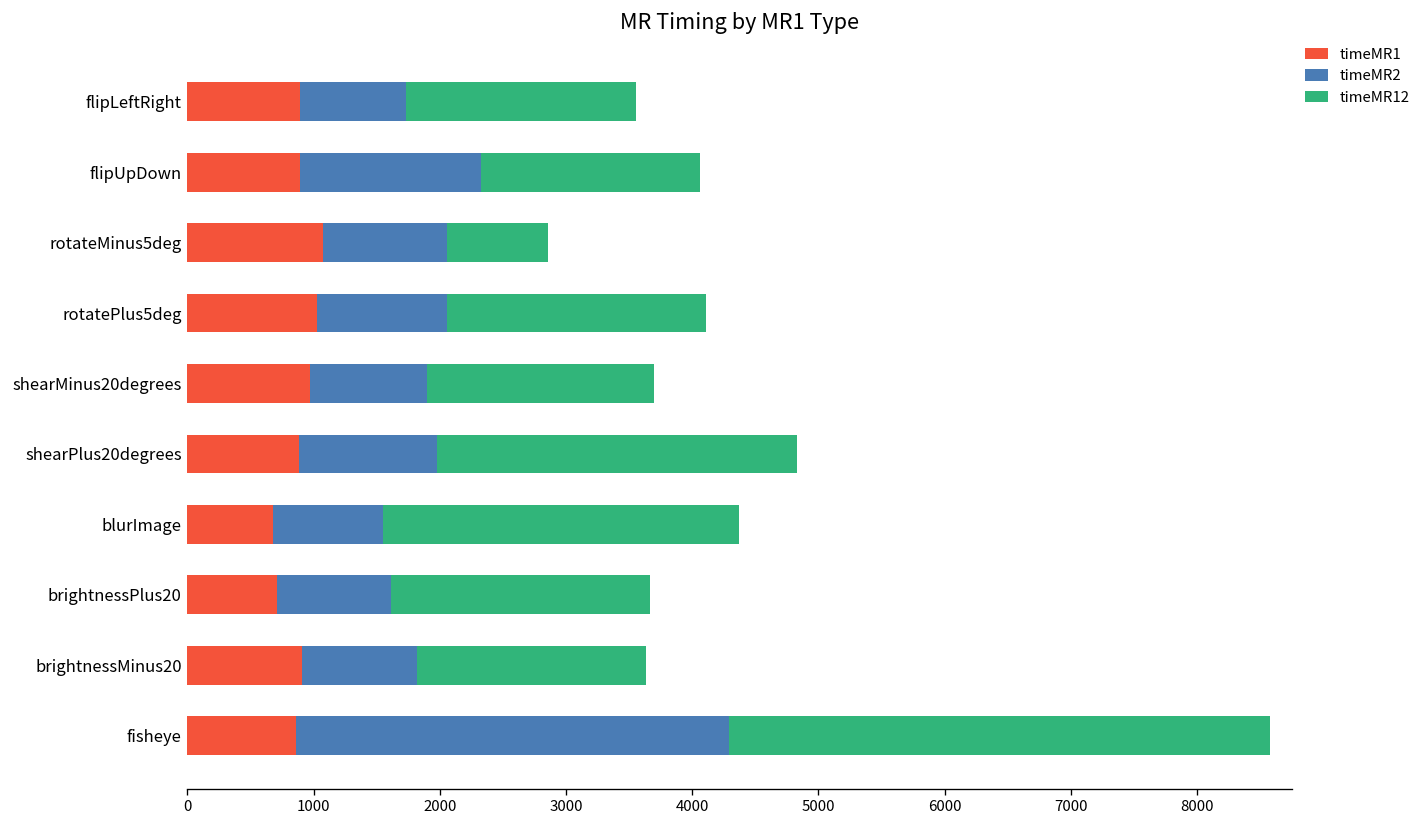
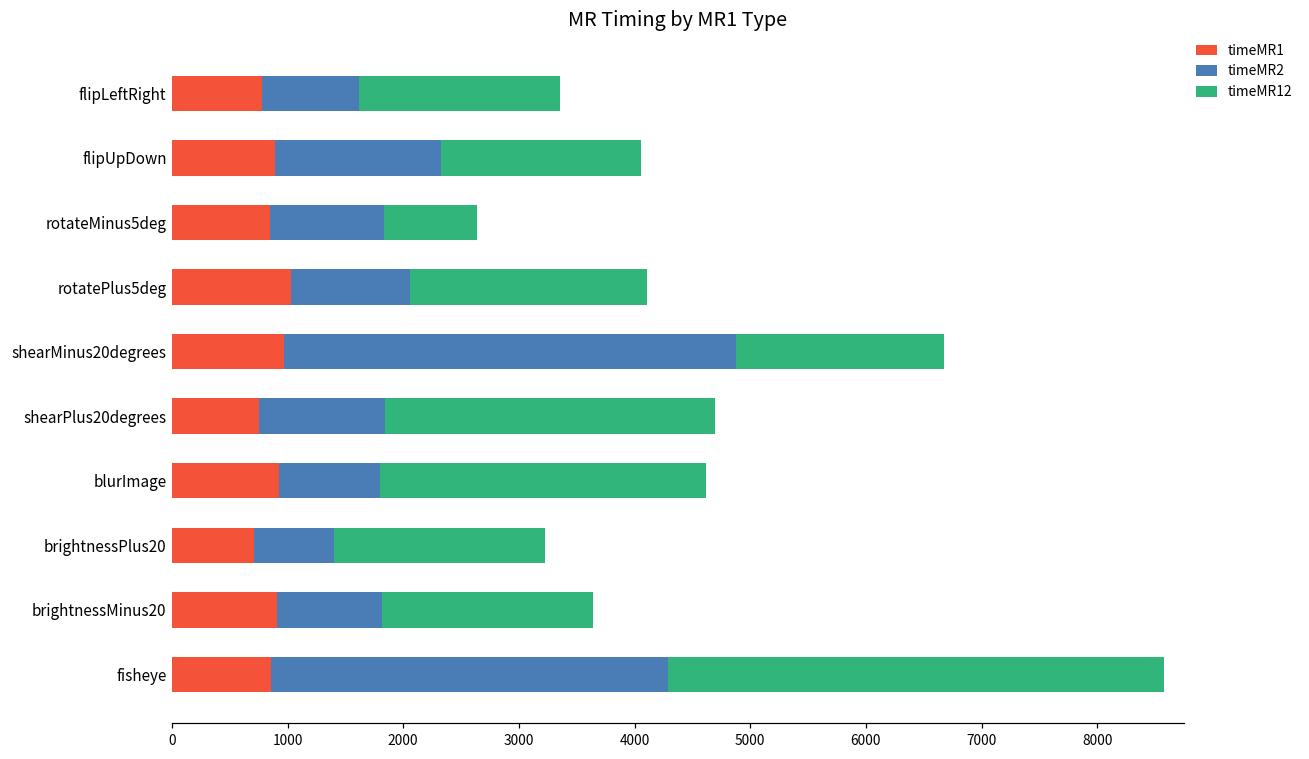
timeMR1, flipLeftRight: 890 -> 780
timeMR12, flipLeftRight: 1820 -> 1730
timeMR1, rotateMinus5deg: 1070 -> 850
timeMR2, shearMinus20degrees: 920 -> 3910
timeMR1, shearPlus20degrees: 880 -> 750
timeMR1, blurImage: 680 -> 930
timeMR2, brightnessPlus20: 900 -> 690
timeMR12, brightnessPlus20: 2050 -> 1820
